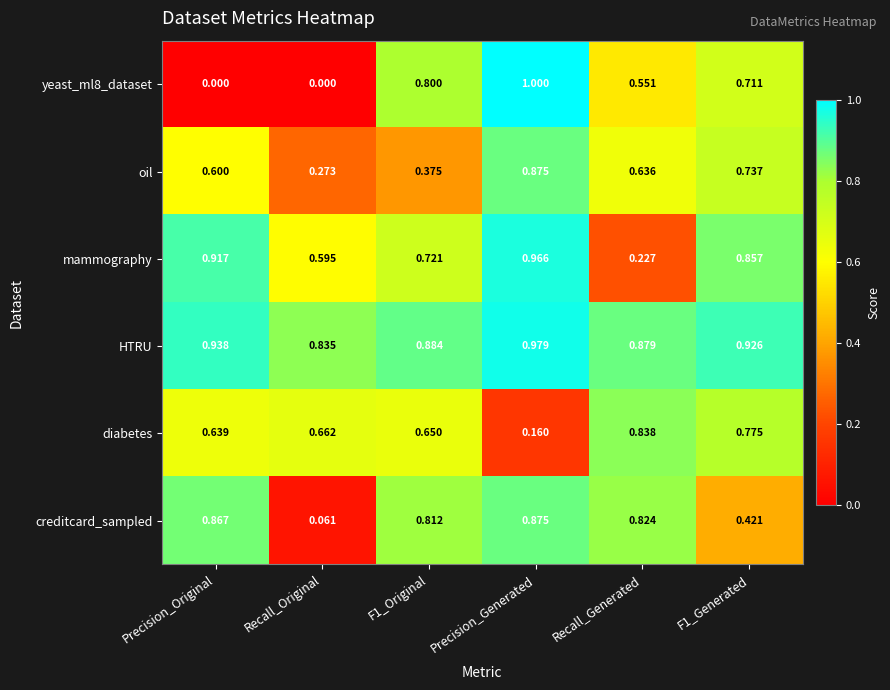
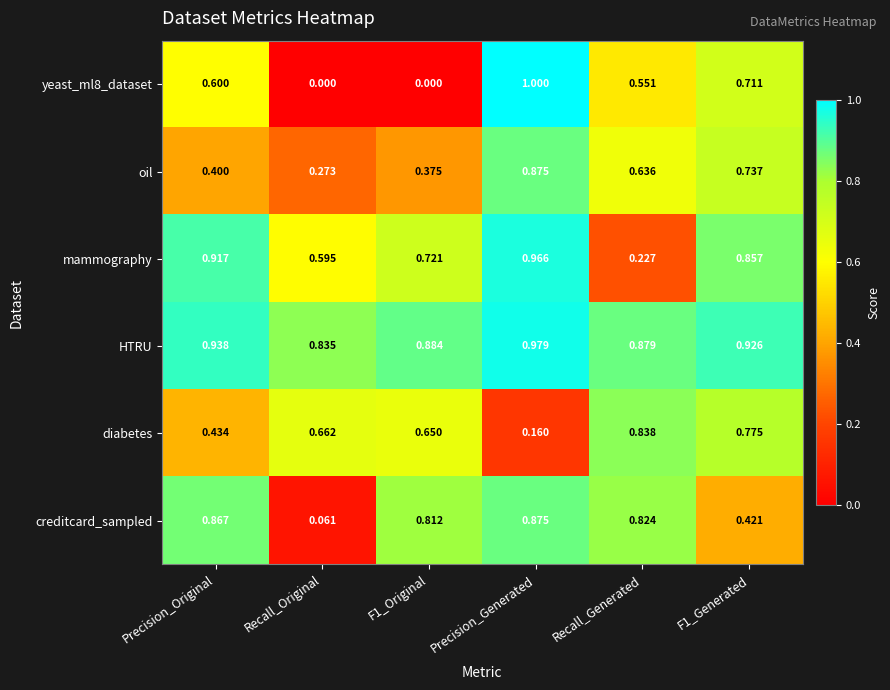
yeast_ml8_dataset, Precision_Original: 0.000 -> 0.600
yeast_ml8_dataset, F1_Original: 0.800 -> 0.000
oil, Precision_Original: 0.600 -> 0.400
diabetes, Precision_Original: 0.639 -> 0.434
